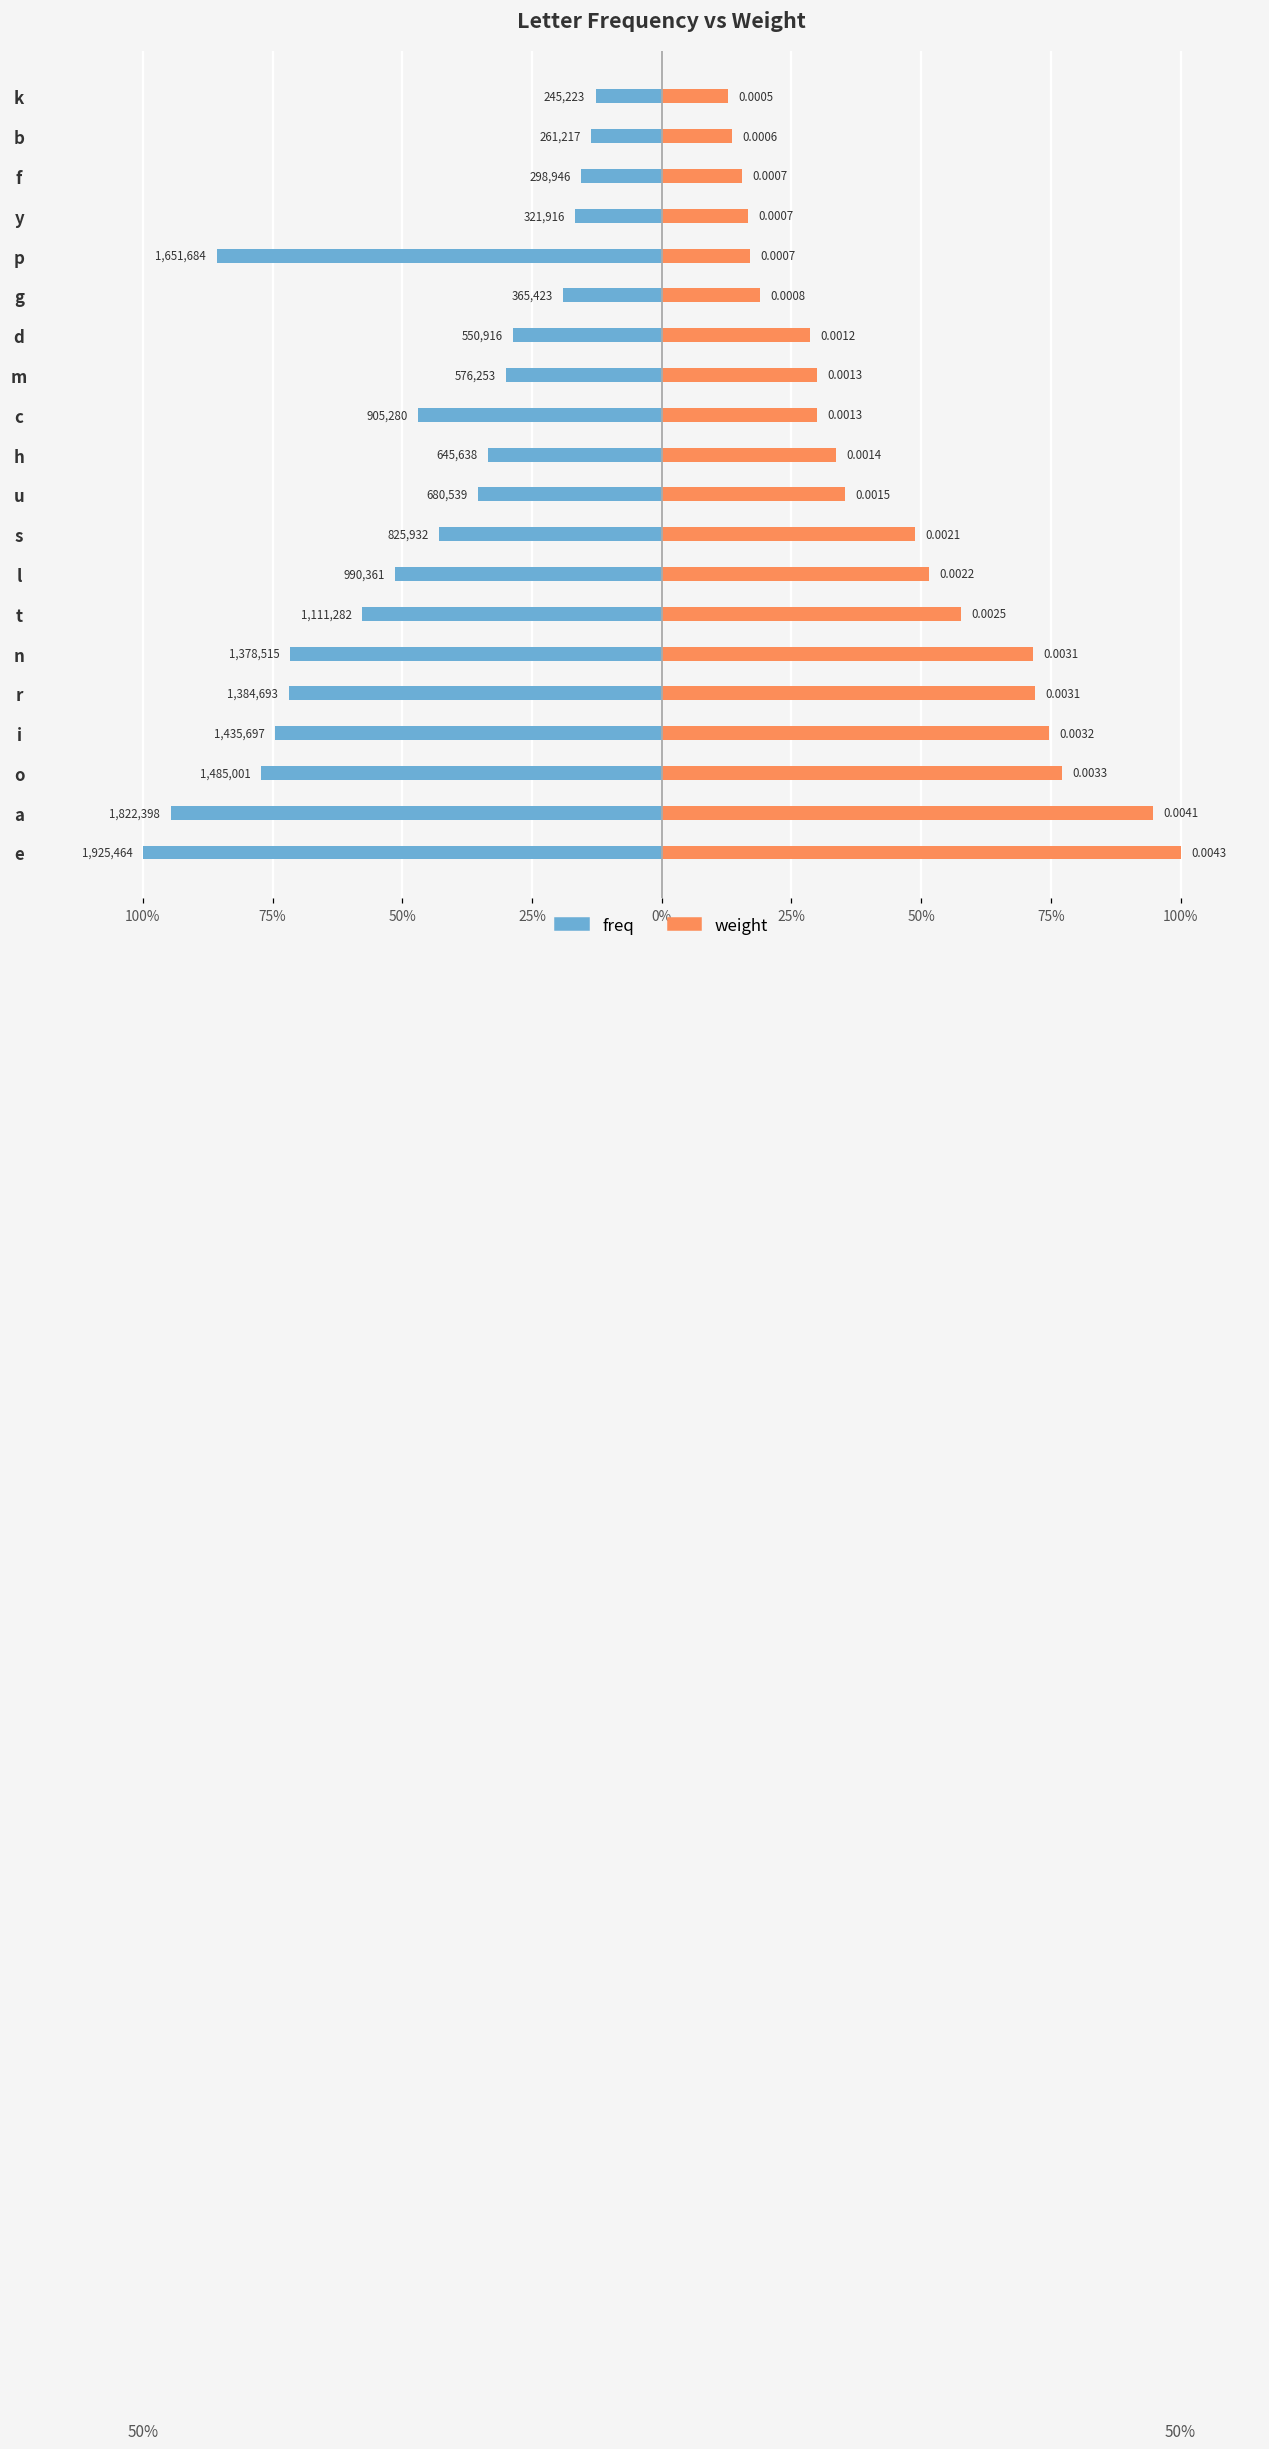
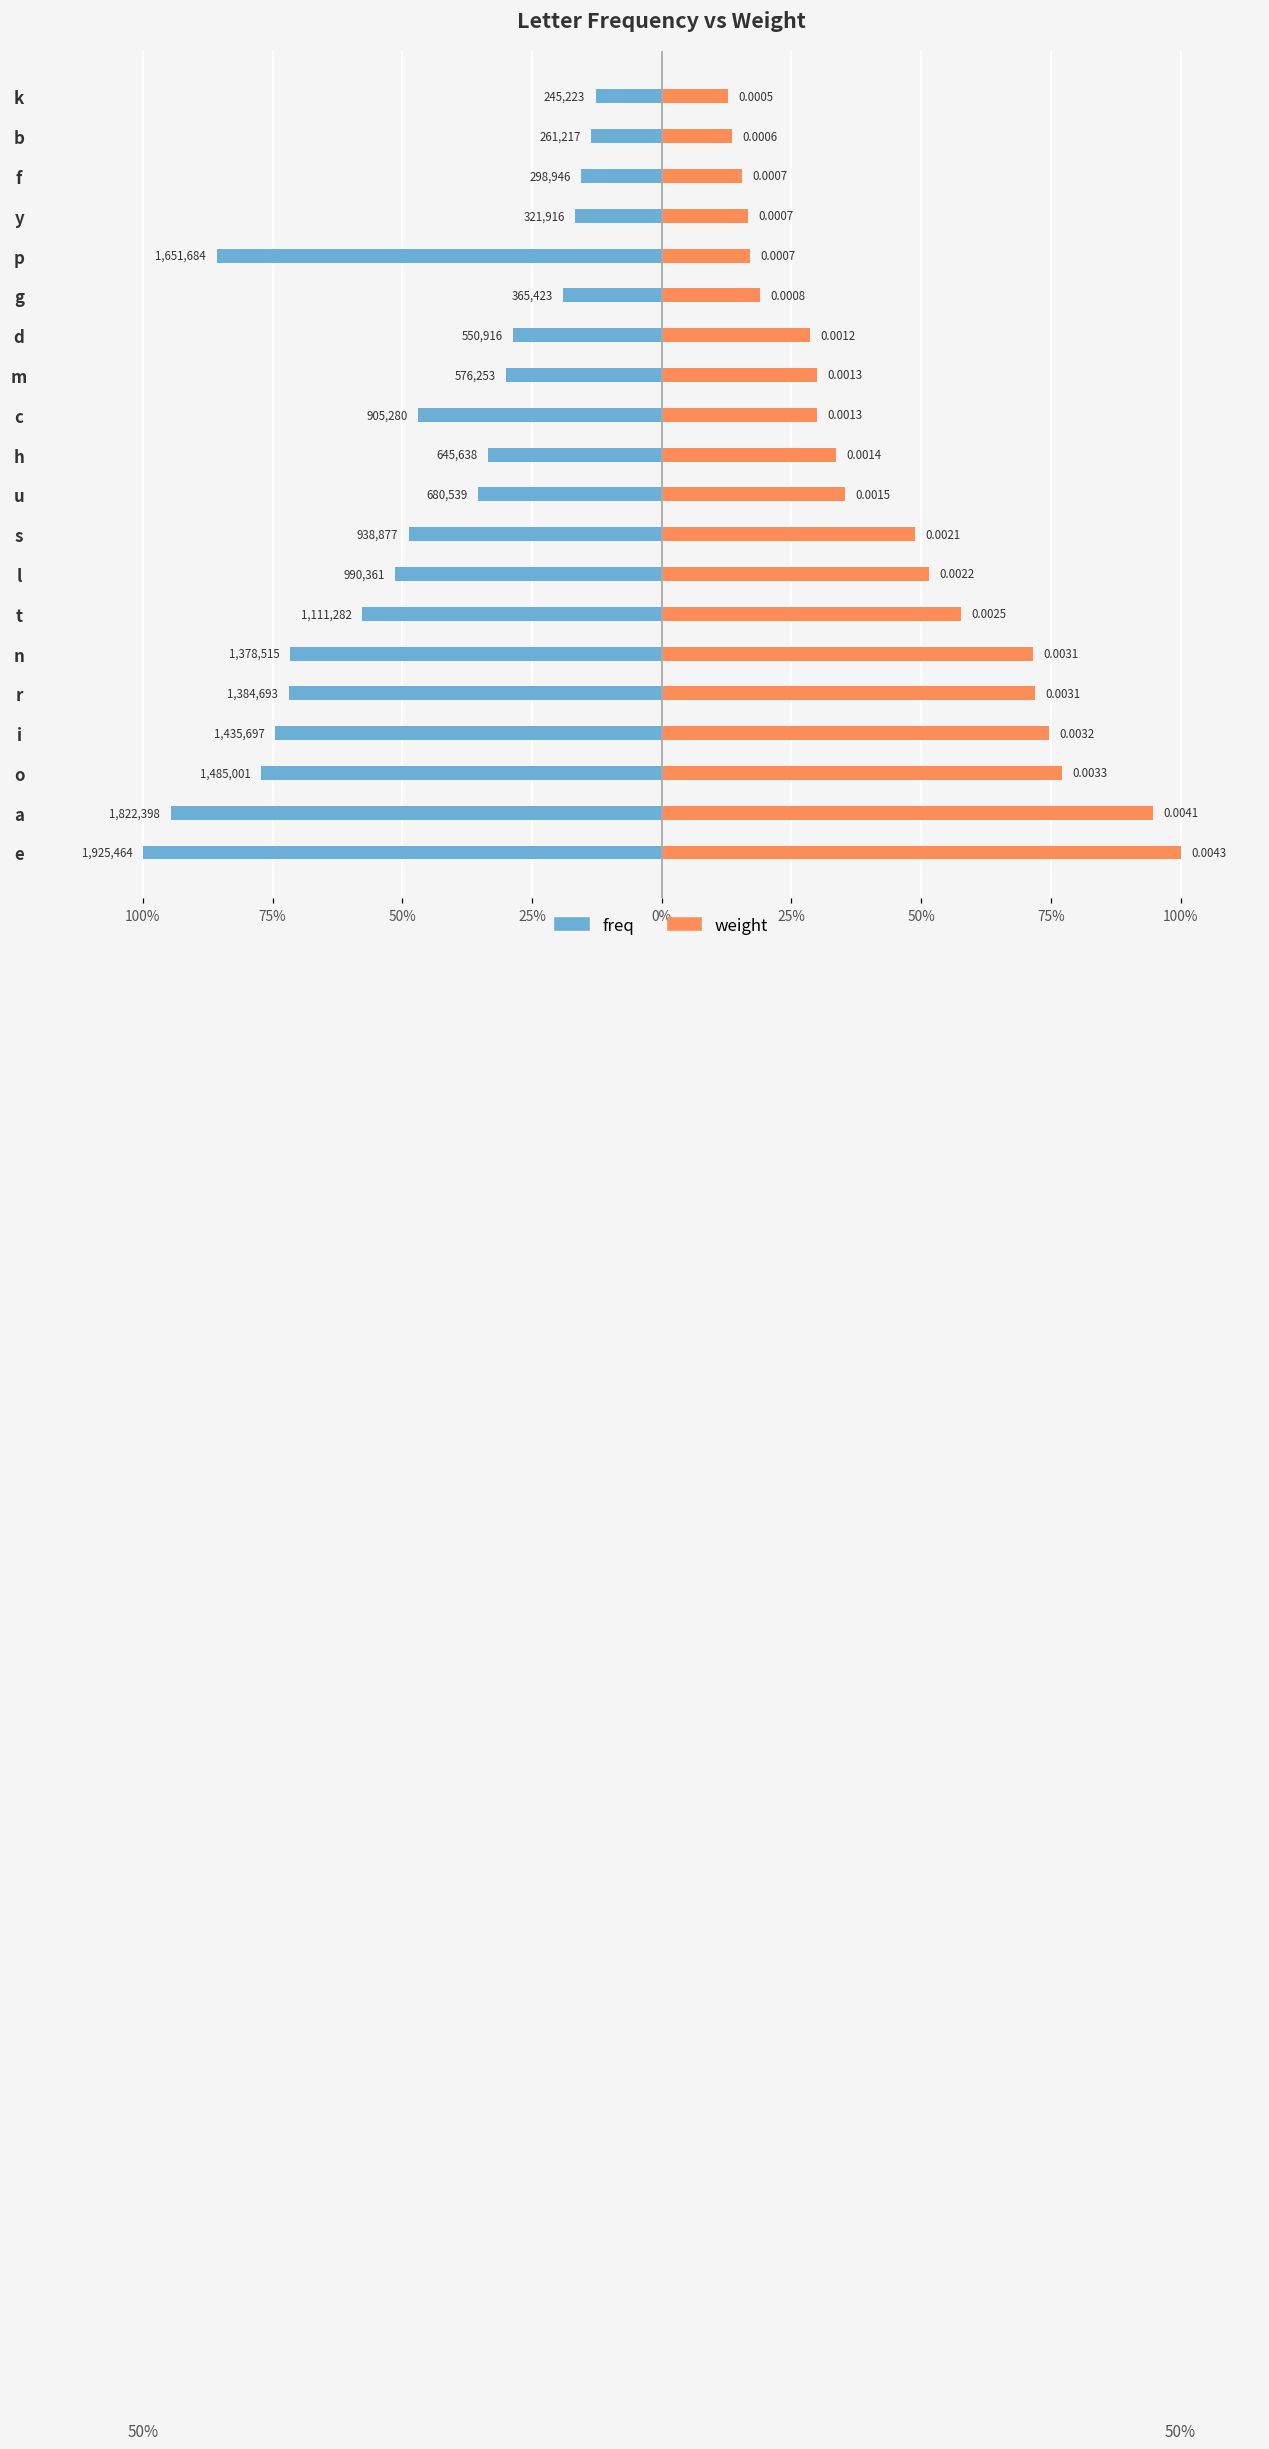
freq, s: 825,932 -> 938,877
